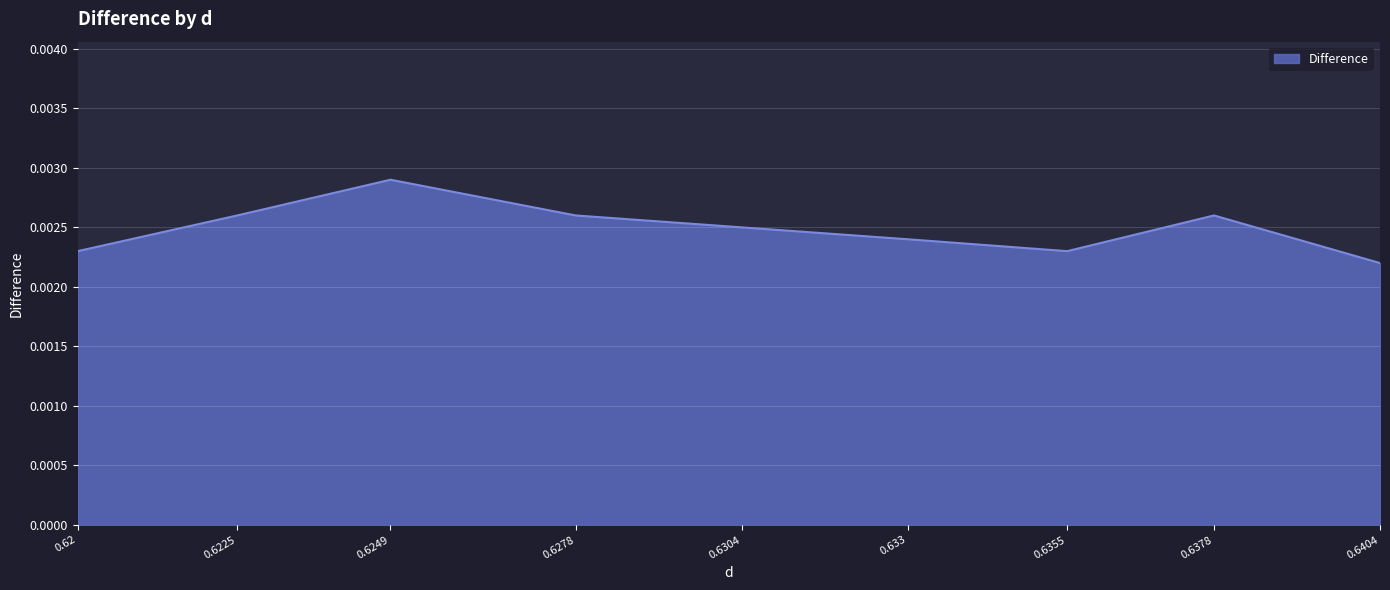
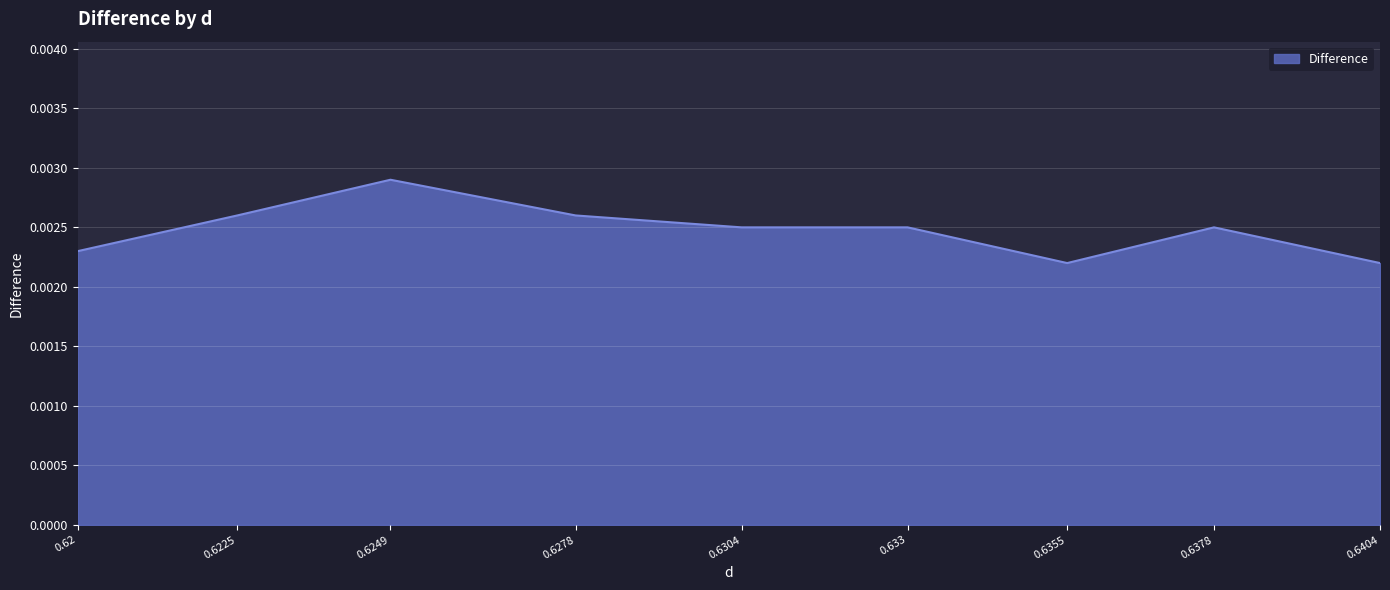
0.633: 0.0024 -> 0.0025
0.6355: 0.0023 -> 0.0022
0.6378: 0.0026 -> 0.0025
